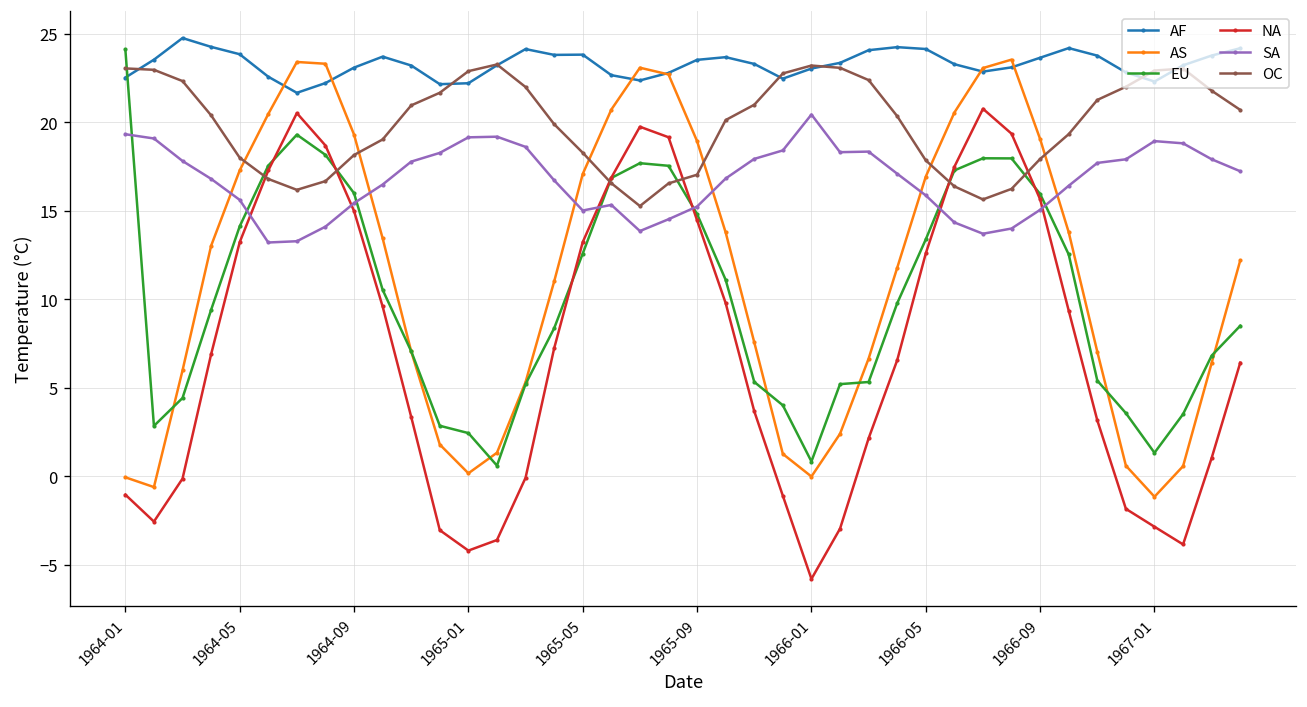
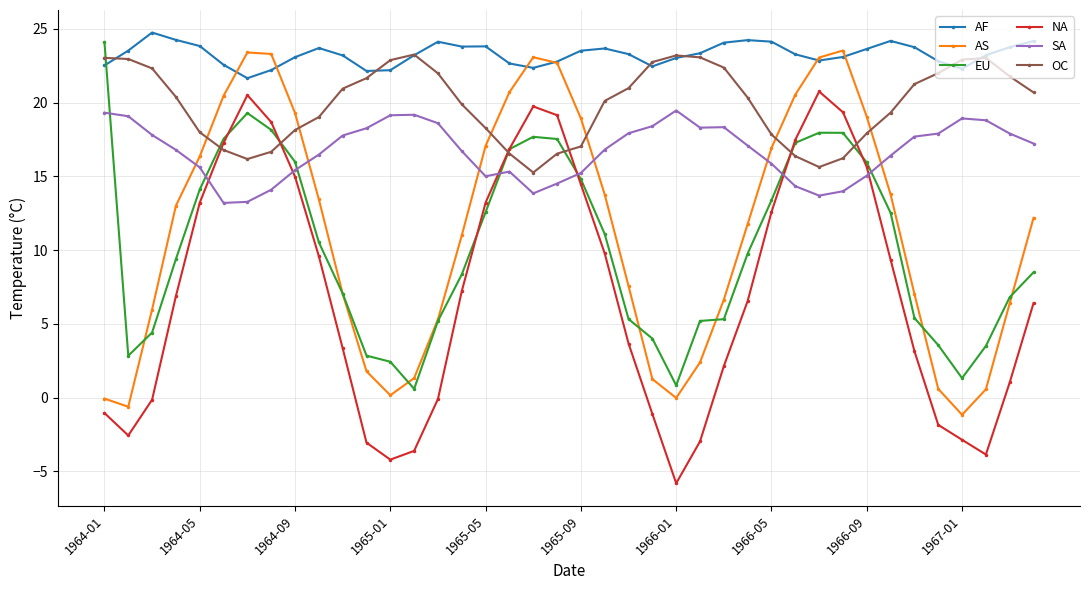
AS, 1964-05: 17.3 -> 16.4
SA, 1966-01: 20.4 -> 19.5
